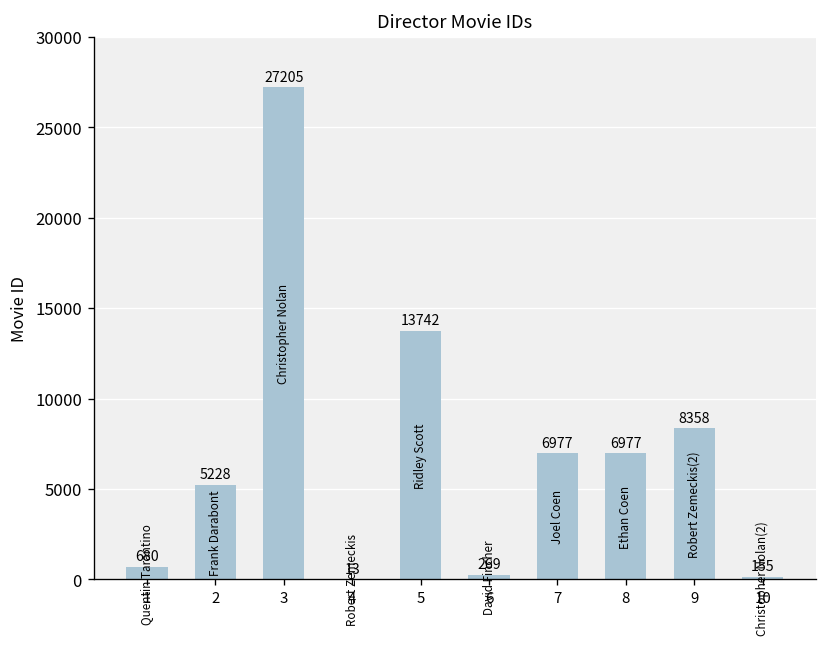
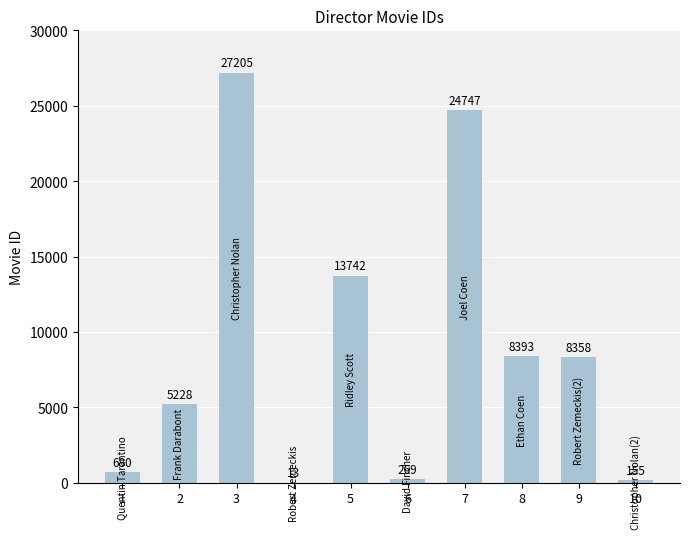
7: 6977 -> 24747
8: 6977 -> 8393
